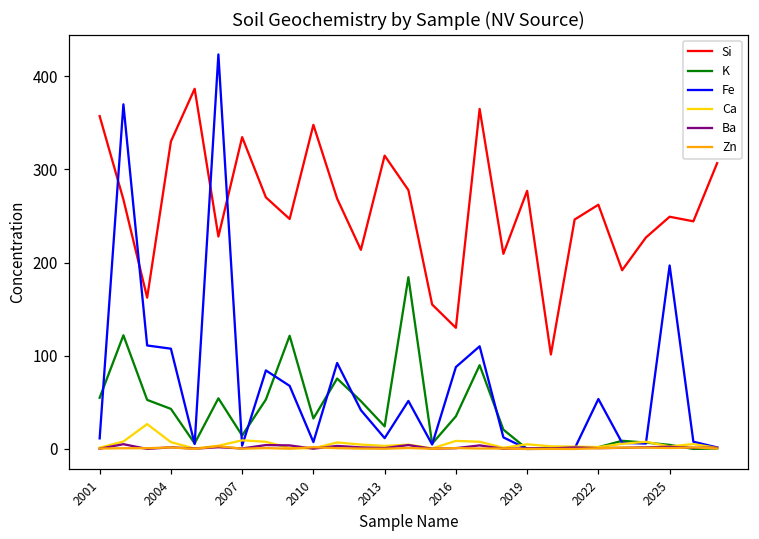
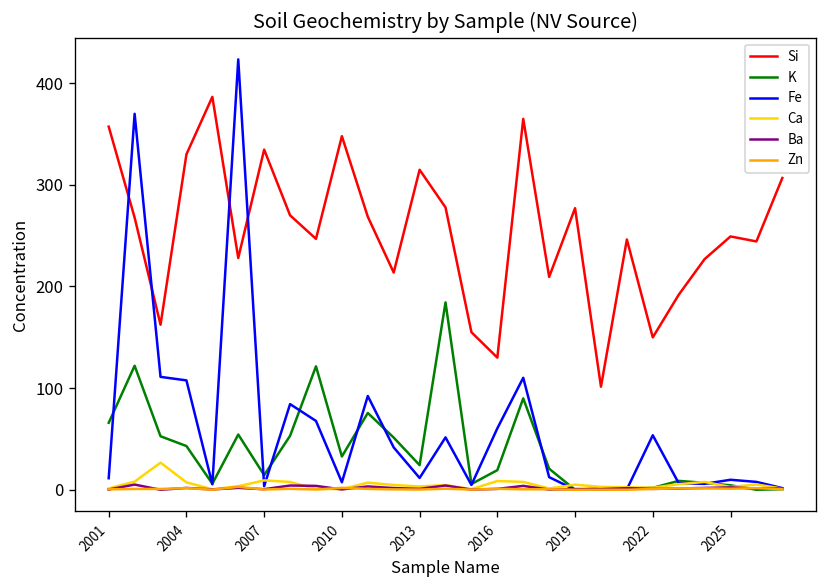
K, 2001: 50 -> 70
K, 2016: 40 -> 20
Fe, 2016: 90 -> 60
Si, 2022: 260 -> 150
Fe, 2025: 200 -> 10
